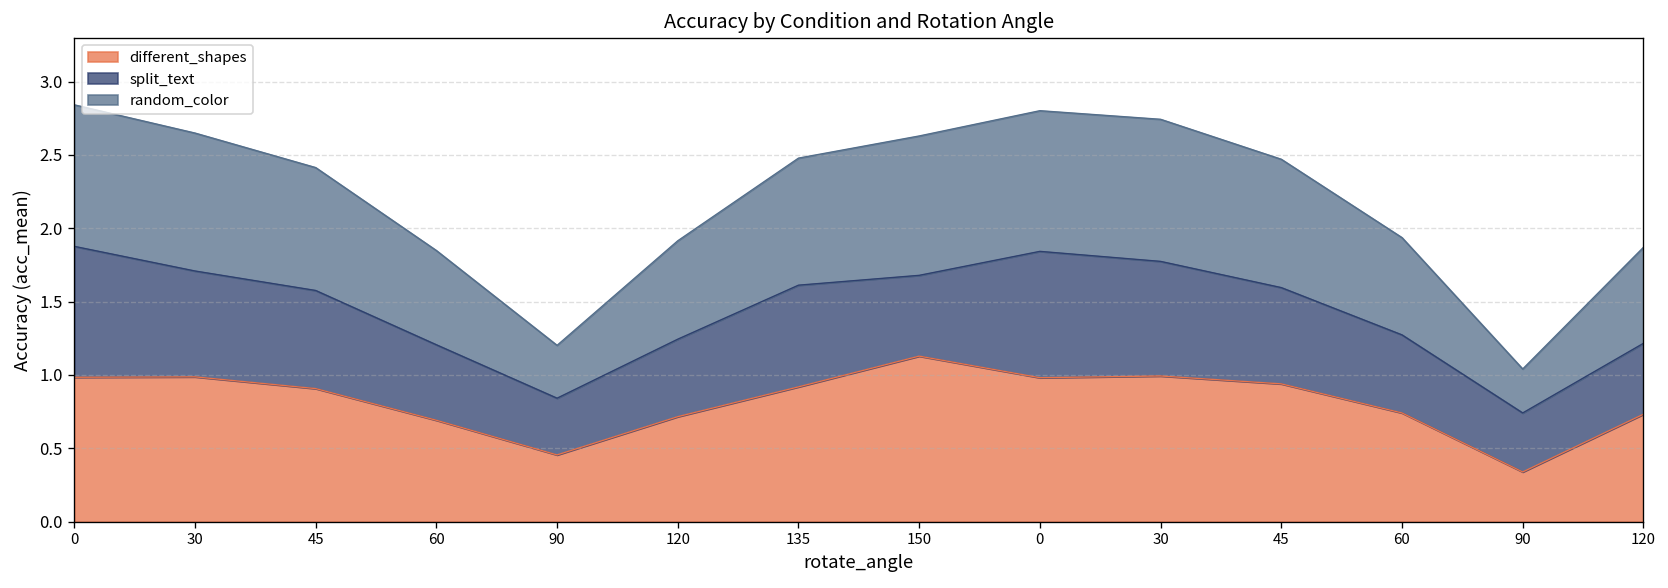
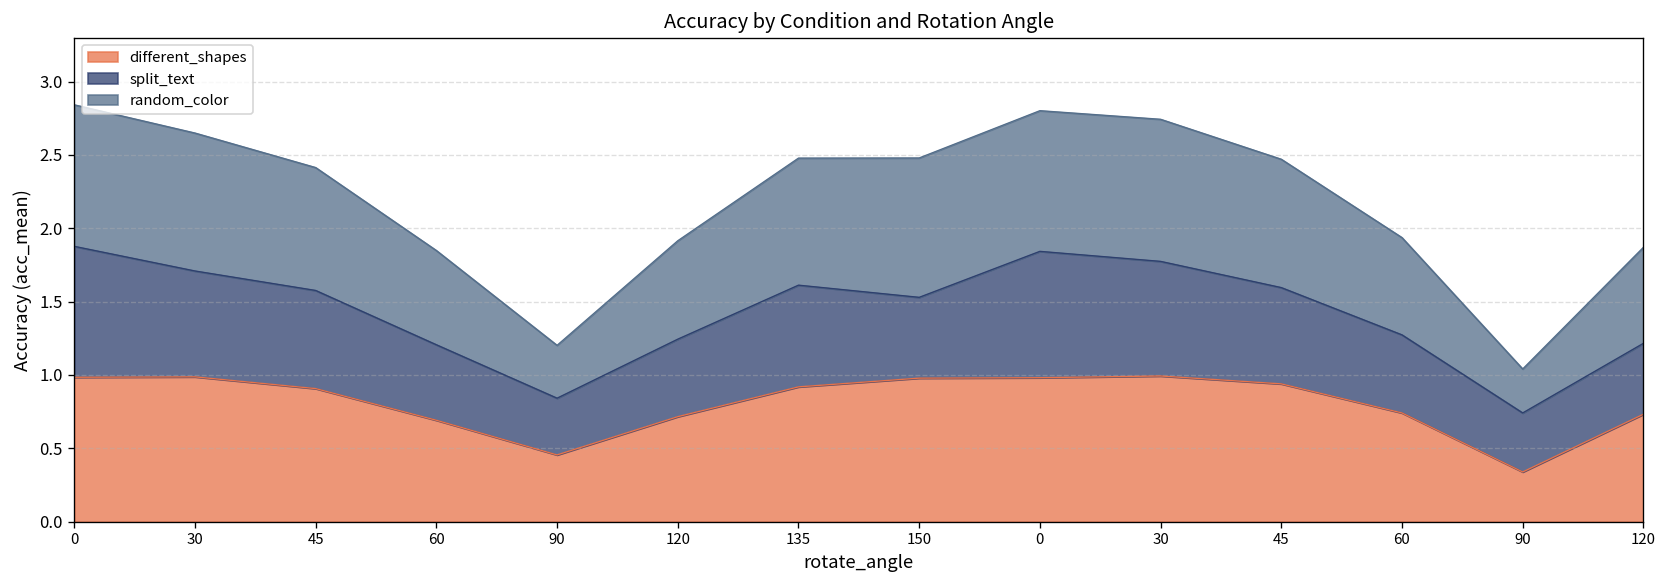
different_shapes, 150: 1.13 -> 0.98
